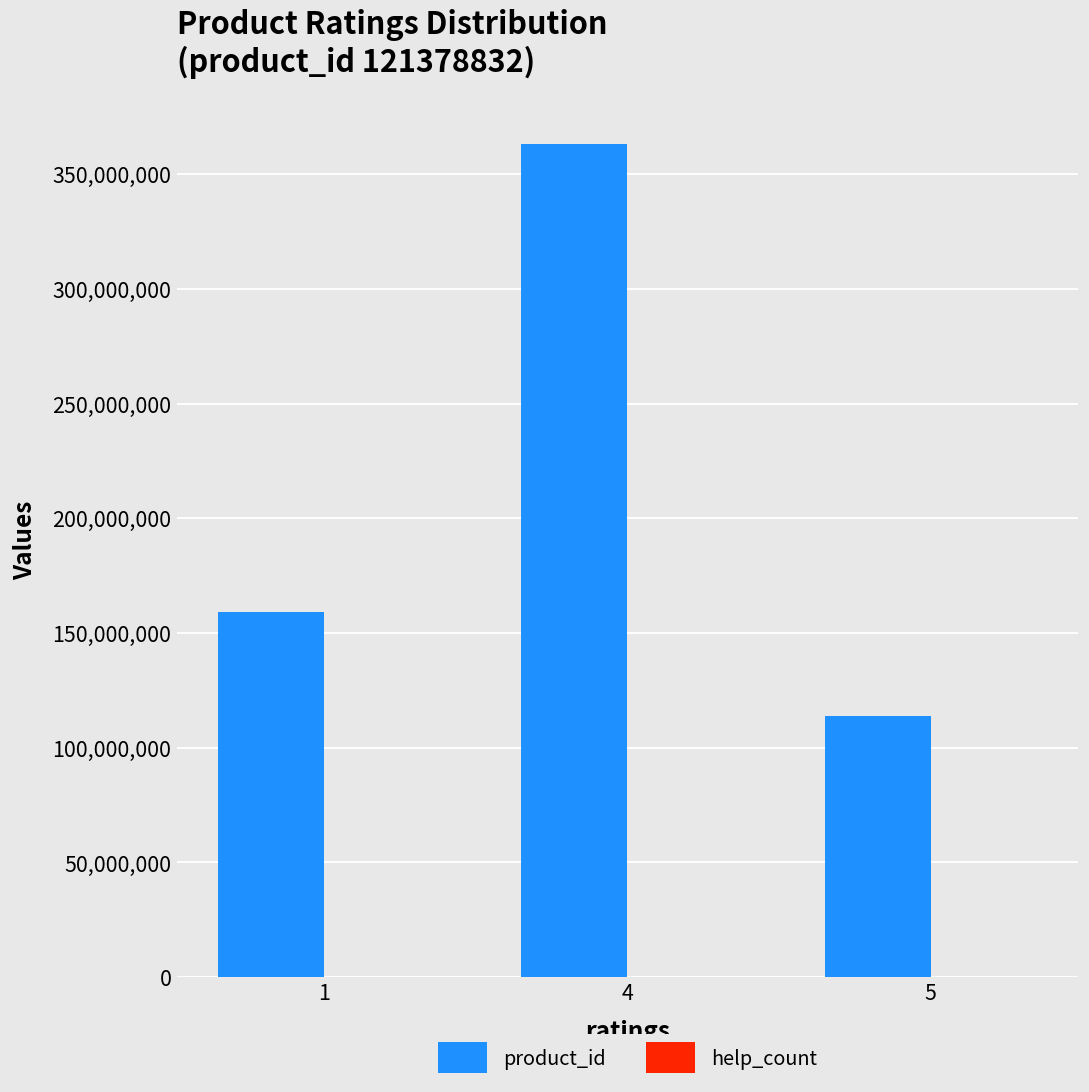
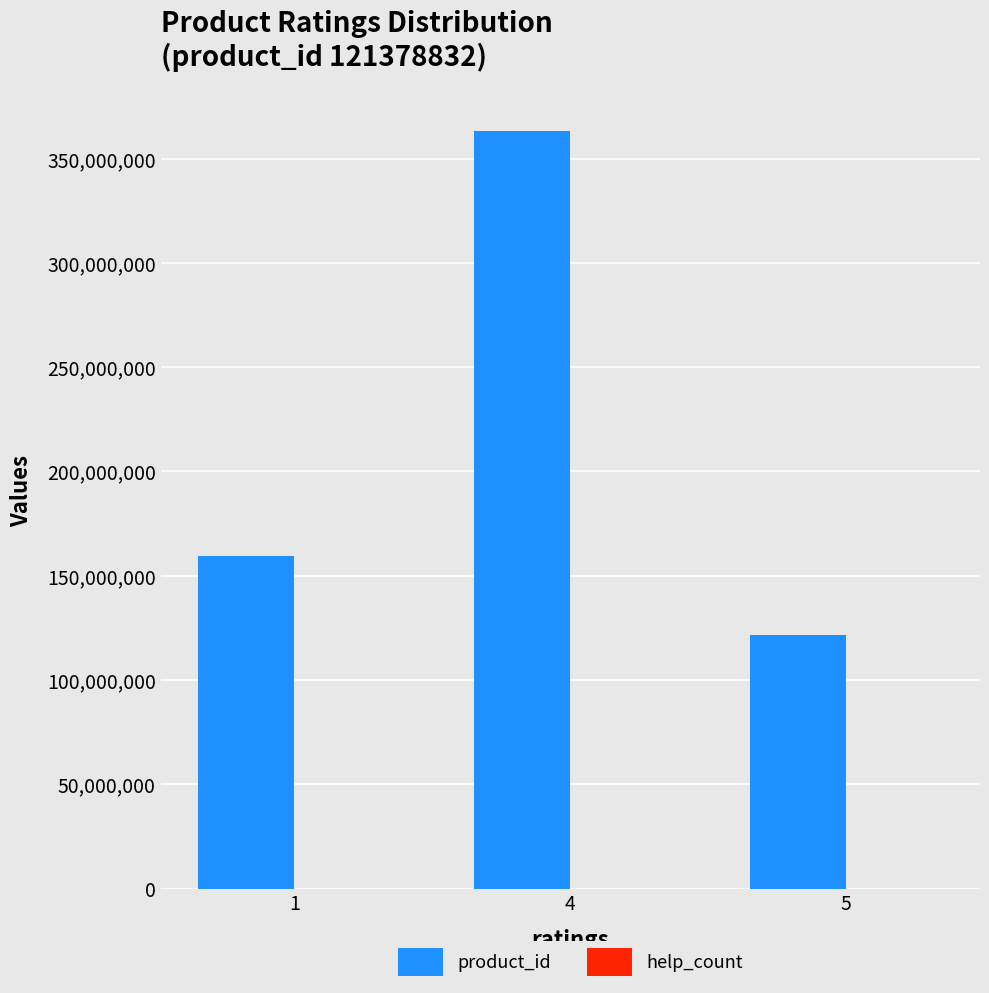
product_id, 5: 114,000,000 -> 121,000,000
